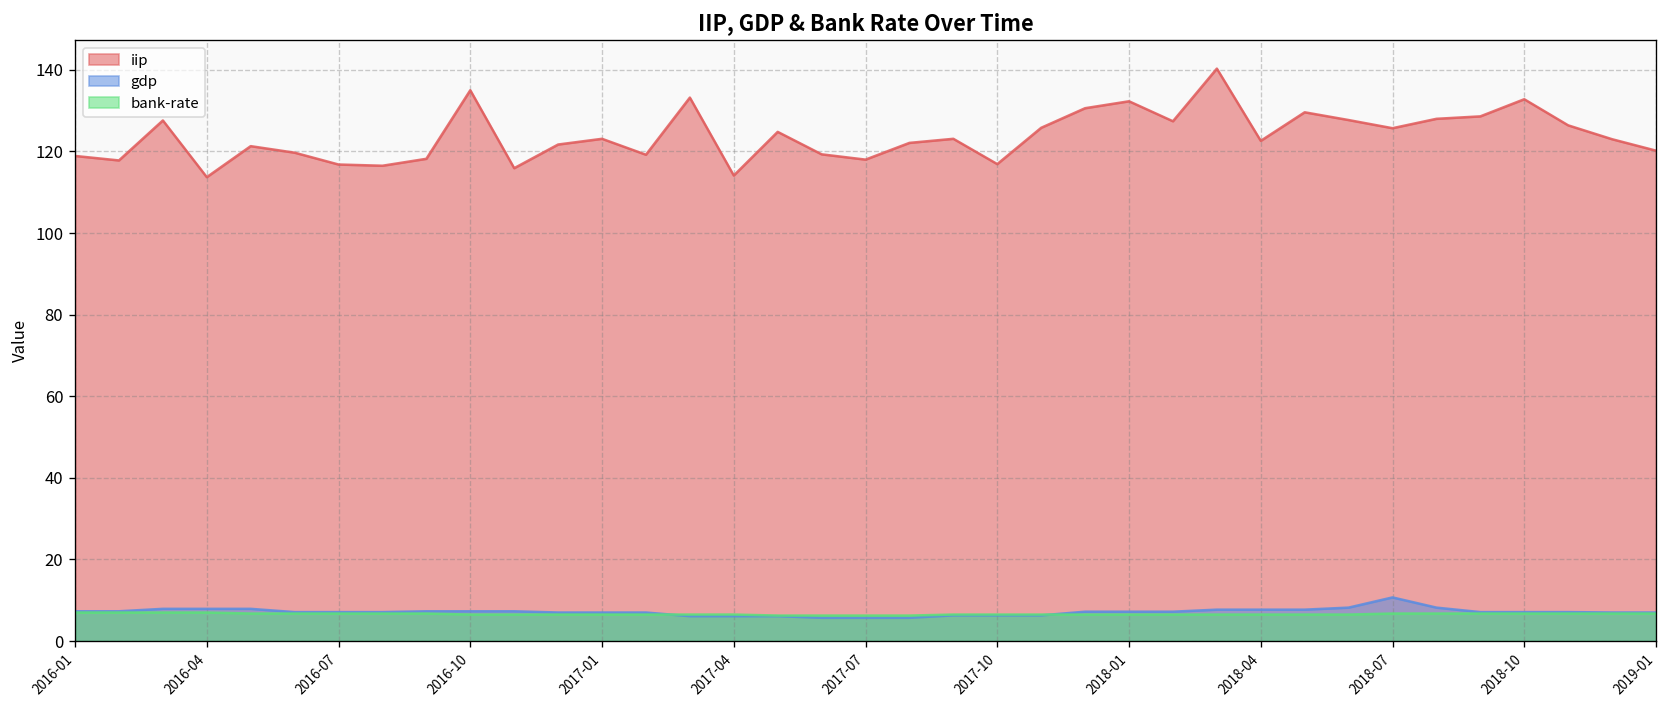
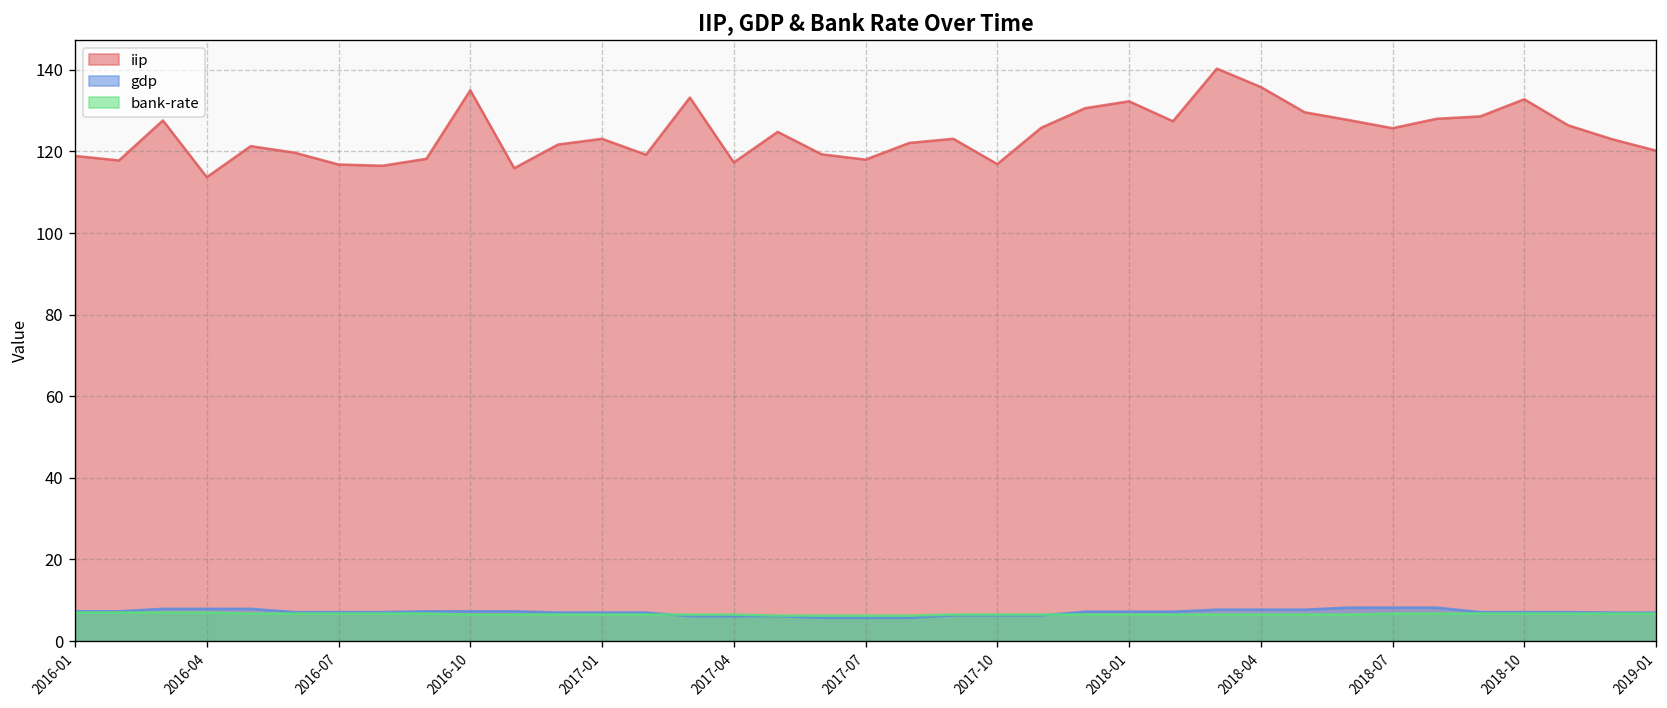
iip, 2017-04: 114 -> 117
iip, 2018-04: 123 -> 136
gdp, 2018-07: 11 -> 8
